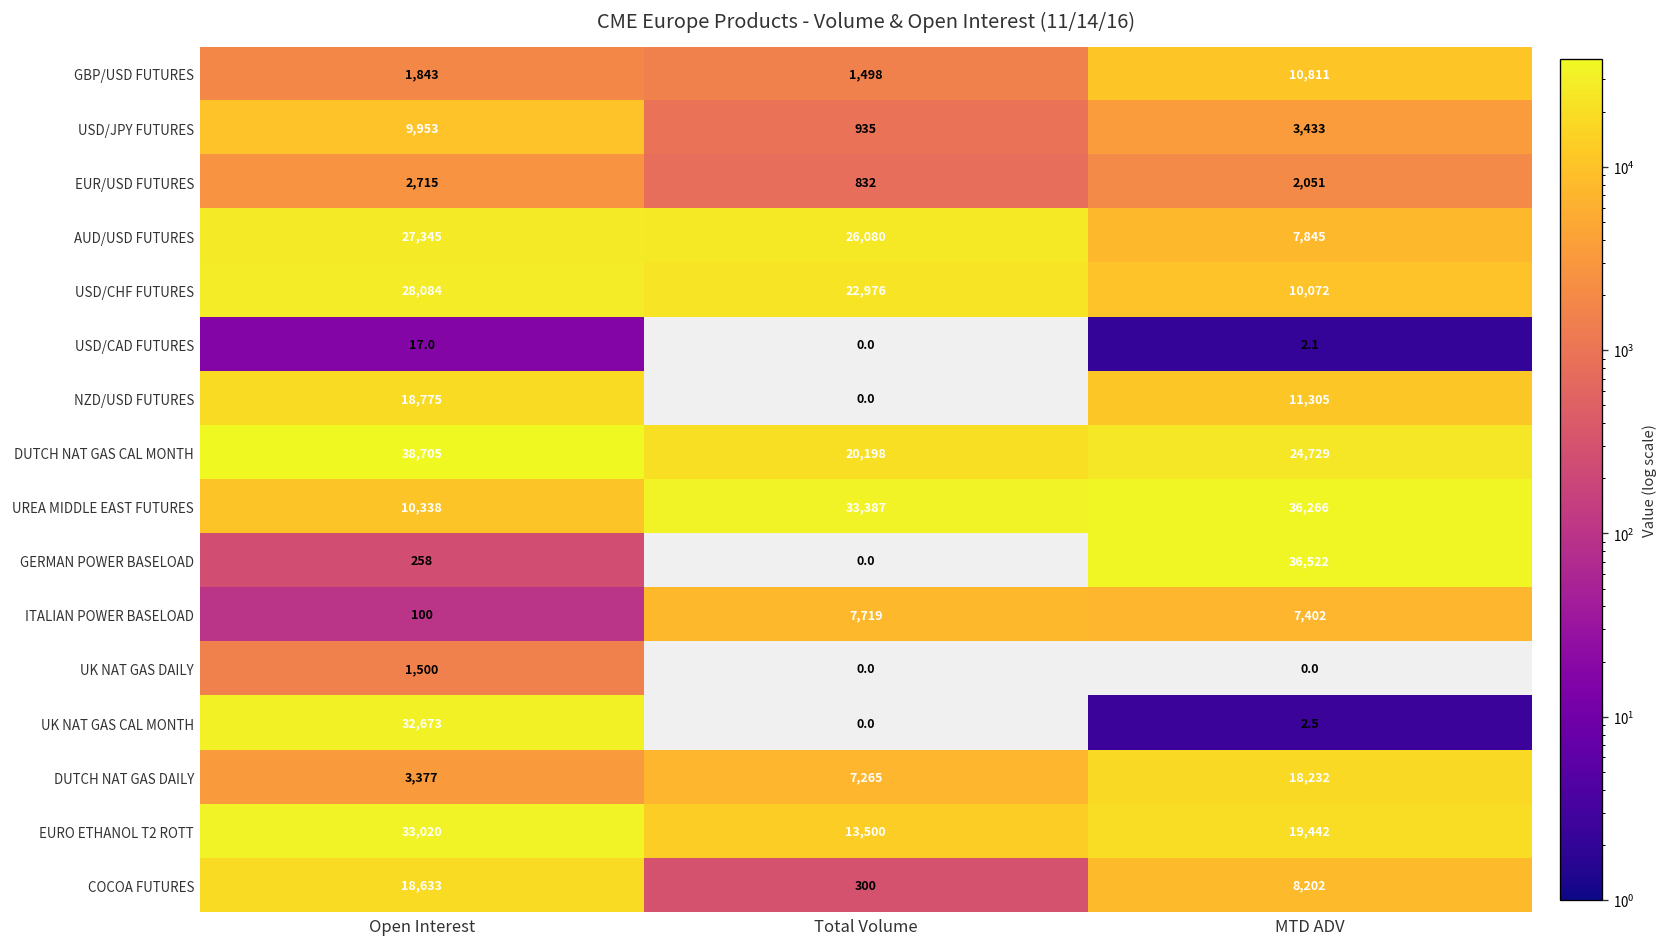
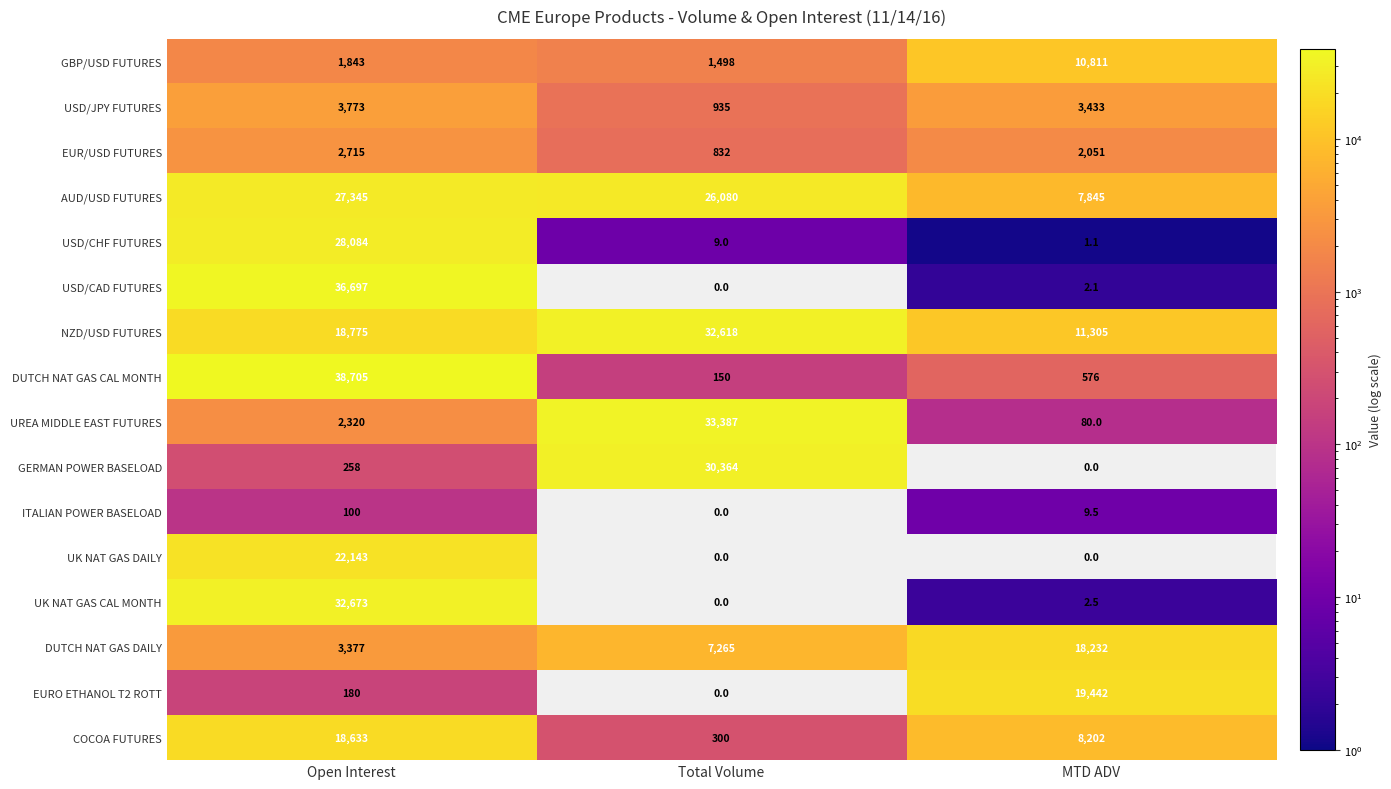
USD/JPY FUTURES, Open Interest: 9,953 -> 3,773
USD/CHF FUTURES, Total Volume: 22,976 -> 9.0
USD/CHF FUTURES, MTD ADV: 10,072 -> 1.1
USD/CAD FUTURES, Open Interest: 17.0 -> 36,697
NZD/USD FUTURES, Total Volume: 0.0 -> 32,618
DUTCH NAT GAS CAL MONTH, Total Volume: 20,198 -> 150
DUTCH NAT GAS CAL MONTH, MTD ADV: 24,729 -> 576
UREA MIDDLE EAST FUTURES, Open Interest: 10,338 -> 2,320
UREA MIDDLE EAST FUTURES, MTD ADV: 36,266 -> 80.0
GERMAN POWER BASELOAD, Total Volume: 0.0 -> 30,364
GERMAN POWER BASELOAD, MTD ADV: 36,522 -> 0.0
ITALIAN POWER BASELOAD, Total Volume: 7,719 -> 0.0
ITALIAN POWER BASELOAD, MTD ADV: 7,402 -> 9.5
UK NAT GAS DAILY, Open Interest: 1,500 -> 22,143
EURO ETHANOL T2 ROTT, Open Interest: 33,020 -> 180
EURO ETHANOL T2 ROTT, Total Volume: 13,500 -> 0.0
